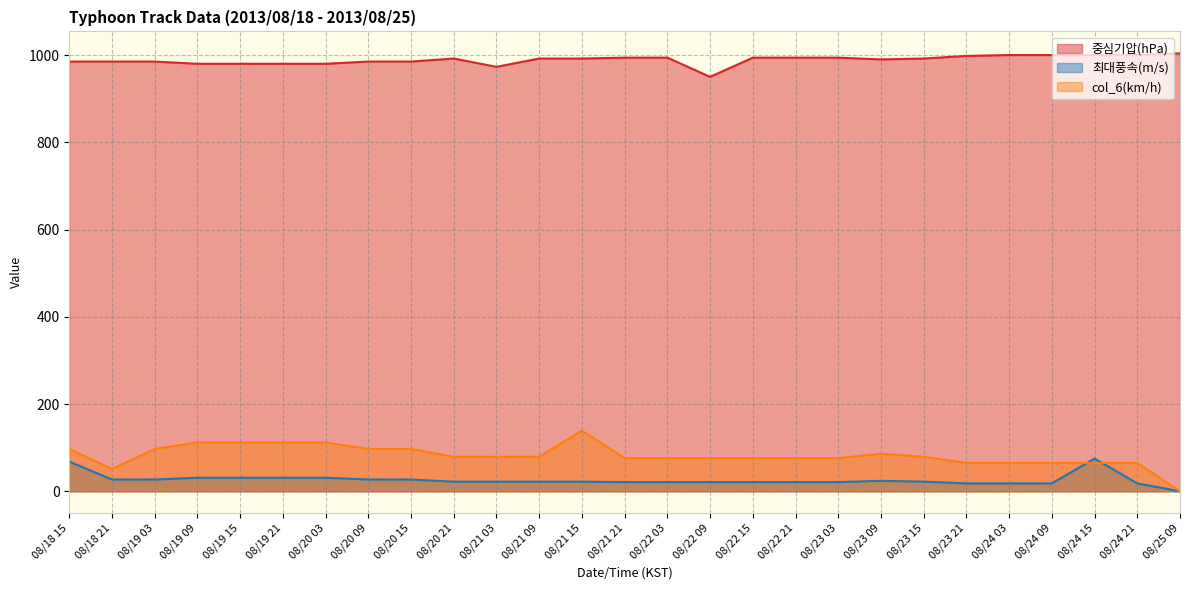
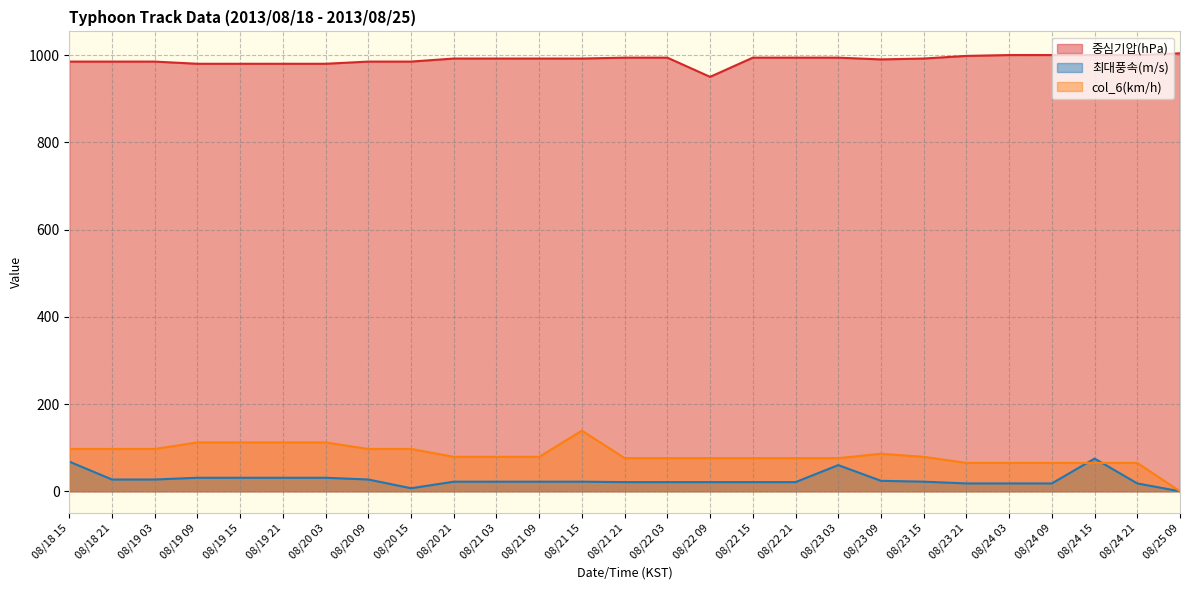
col_6(km/h), 08/18 21: 50 -> 100
최대풍속(m/s), 08/20 15: 30 -> 10
중심기압(hPa), 08/21 03: 970 -> 990
최대풍속(m/s), 08/23 03: 20 -> 60
